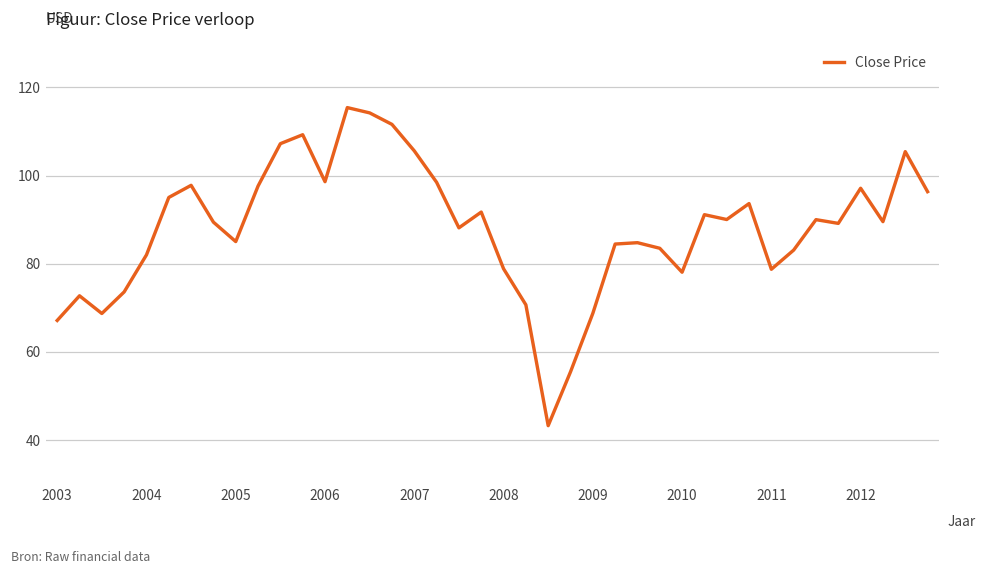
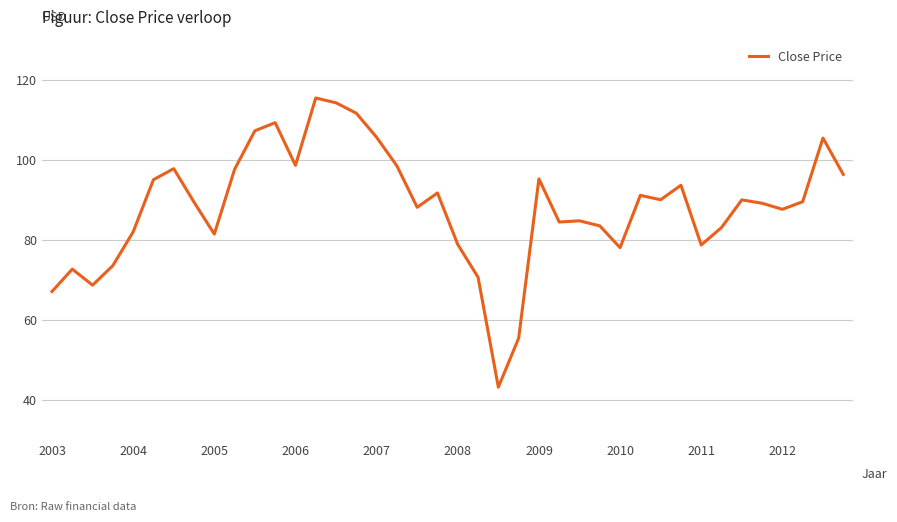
2005: 85 -> 81
2009: 69 -> 95
2012: 97 -> 88
